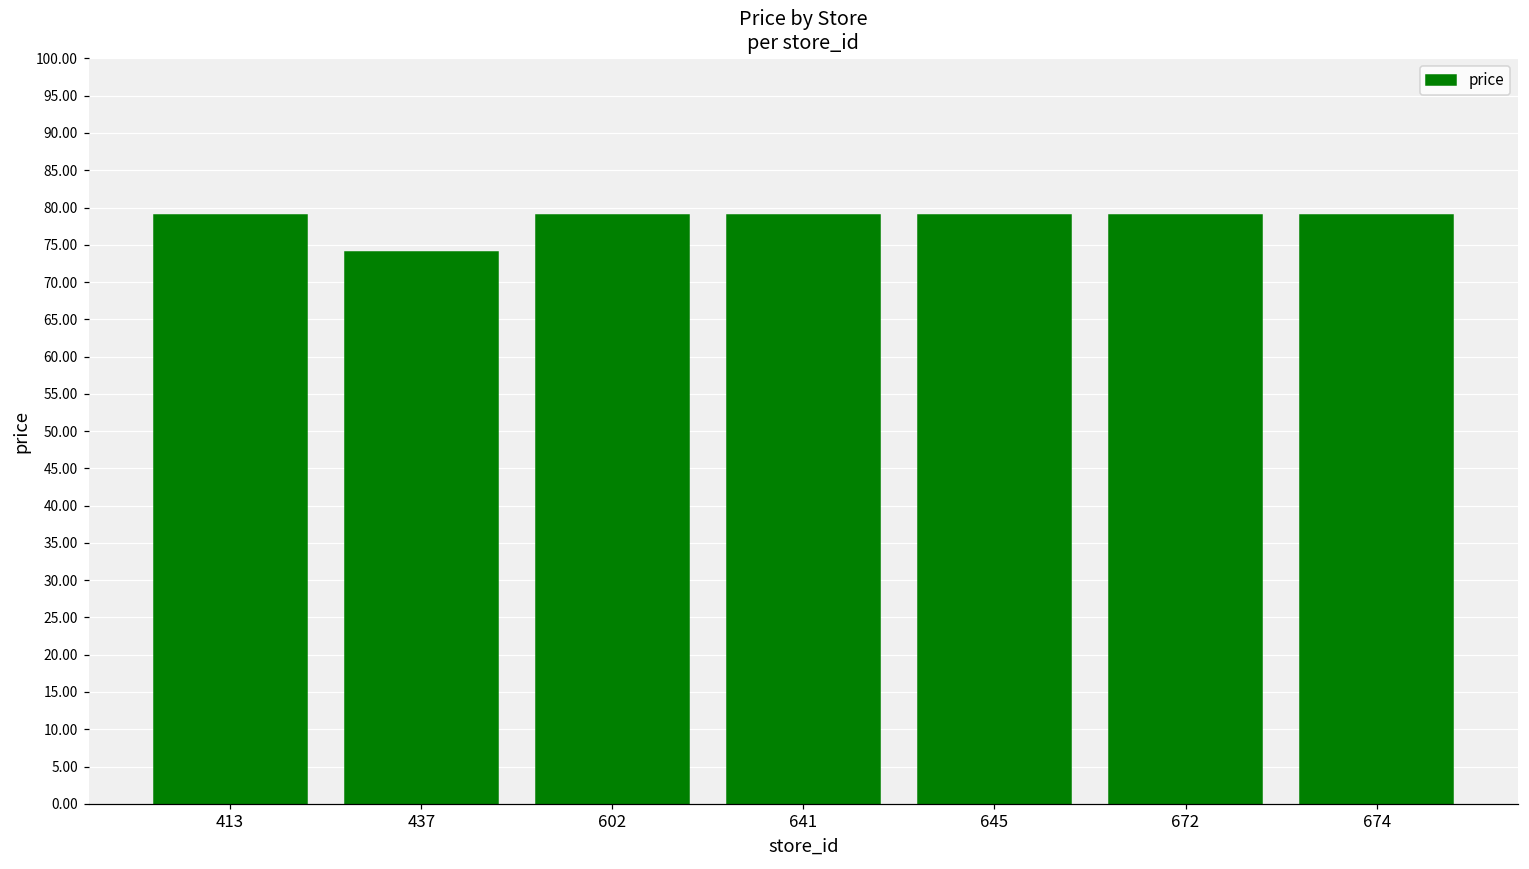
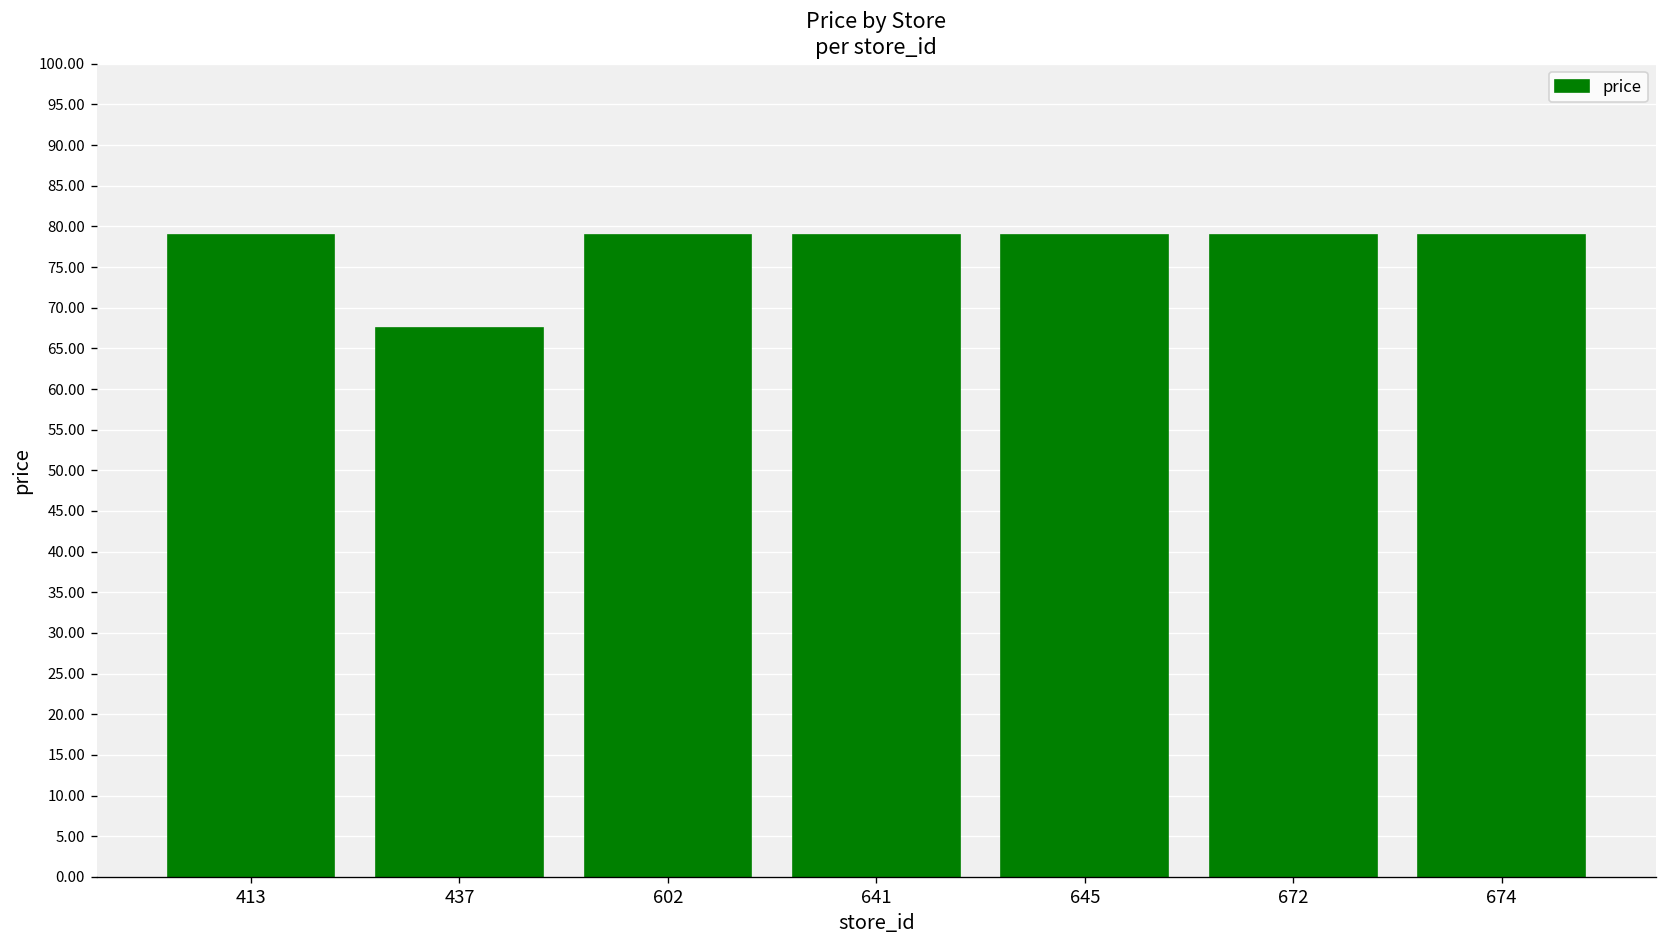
437: 74 -> 68
